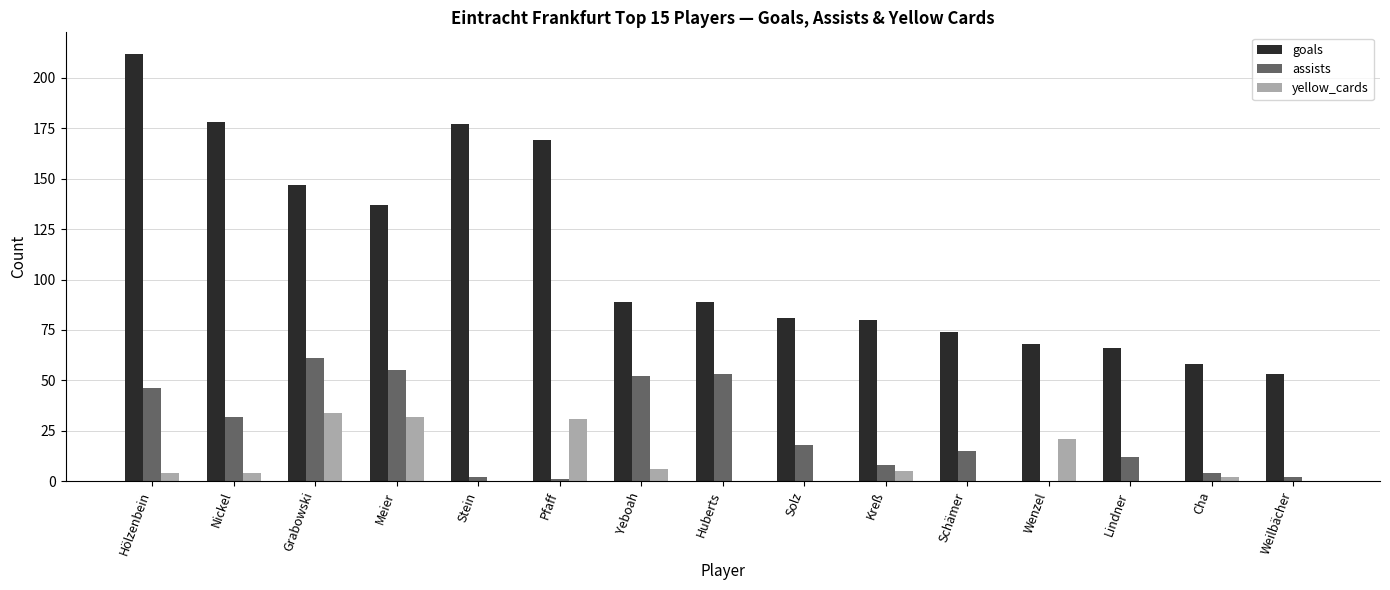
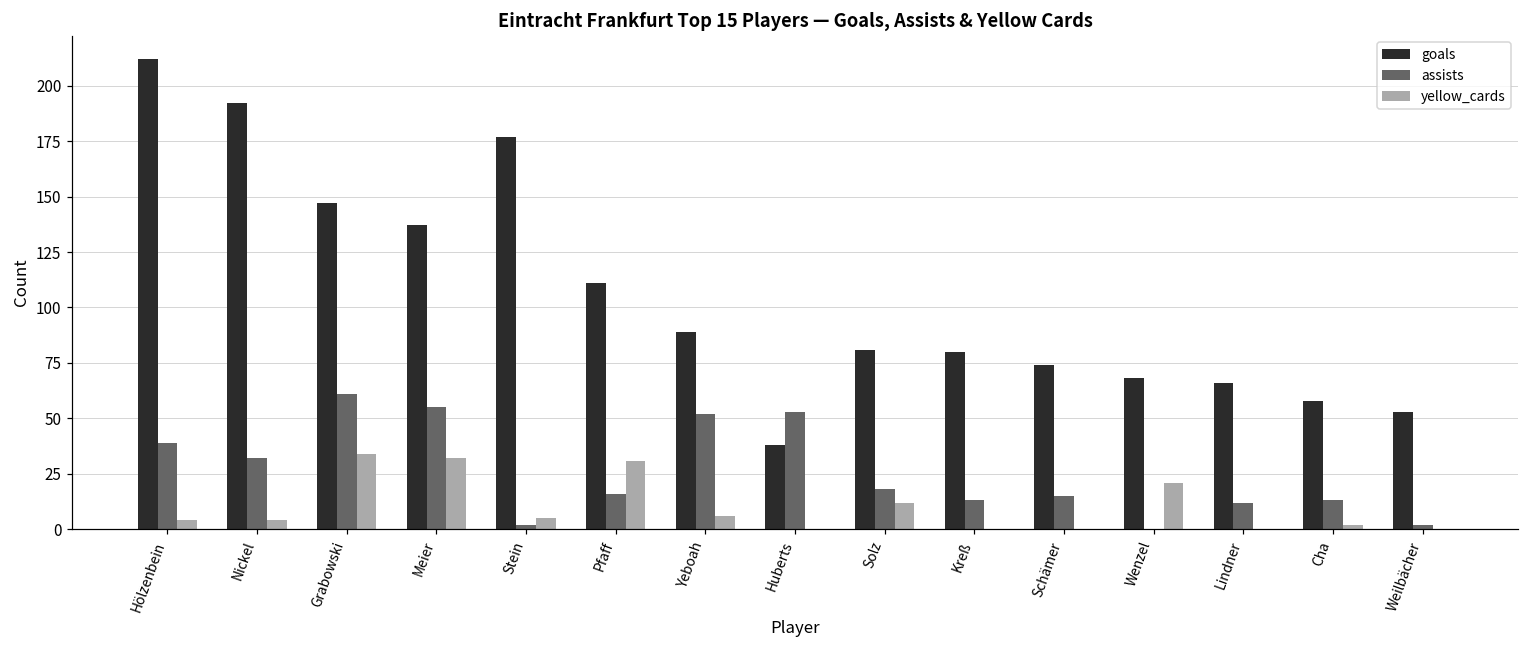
assists, Hölzenbein: 46 -> 39
goals, Nickel: 178 -> 192
yellow_cards, Stein: 0 -> 5
goals, Pfaff: 169 -> 111
assists, Pfaff: 1 -> 16
goals, Huberts: 89 -> 38
yellow_cards, Solz: 0 -> 12
assists, Kreß: 8 -> 13
yellow_cards, Kreß: 5 -> 0
assists, Cha: 4 -> 13
